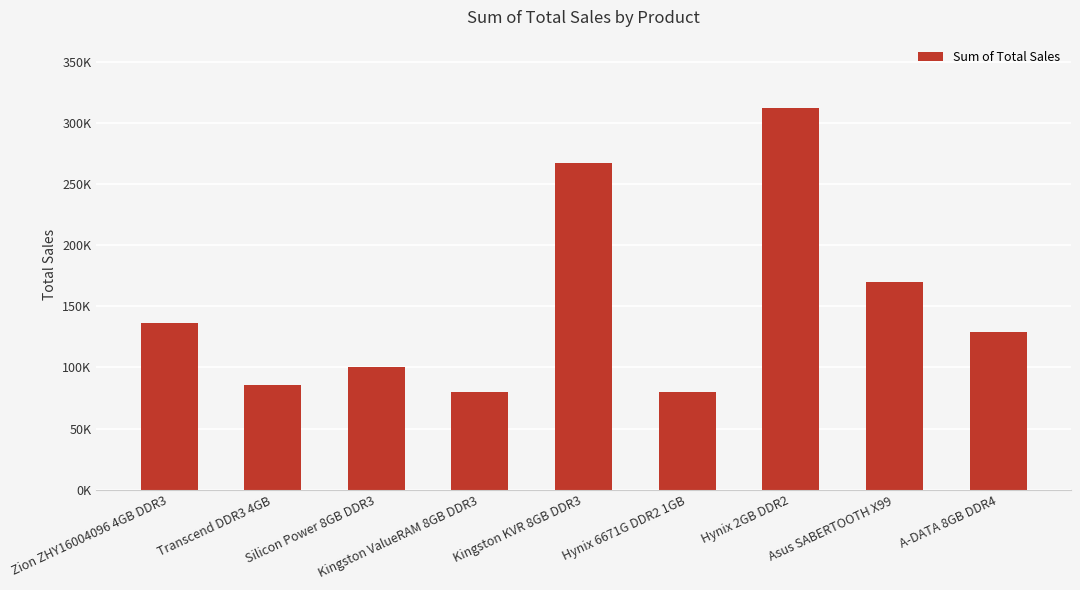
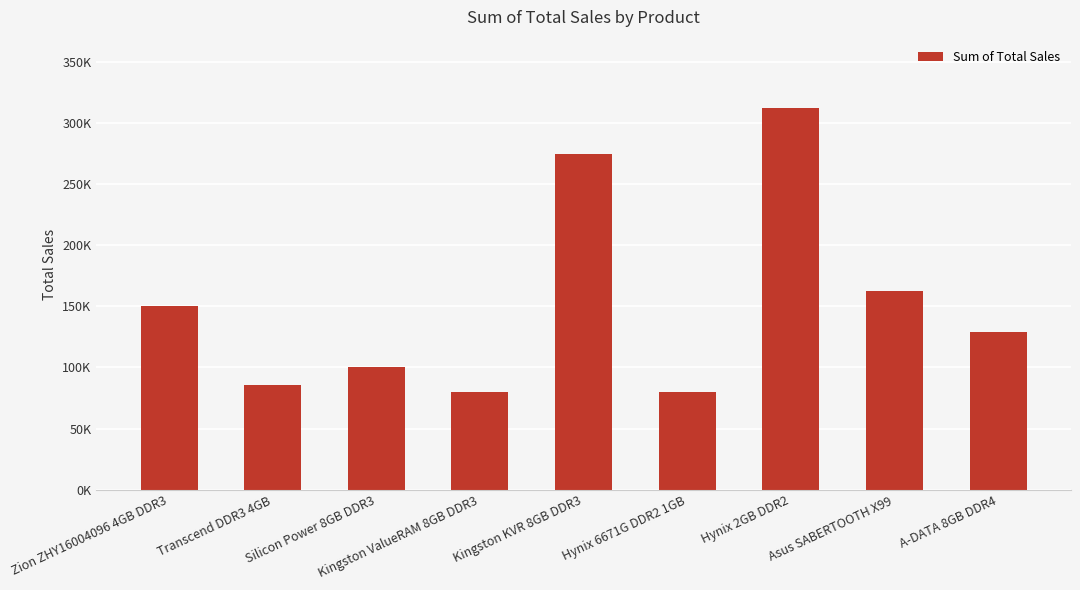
Zion ZHY16004096 4GB DDR3: 136000 -> 150000
Kingston KVR 8GB DDR3: 267000 -> 274000
Asus SABERTOOTH X99: 170000 -> 163000
